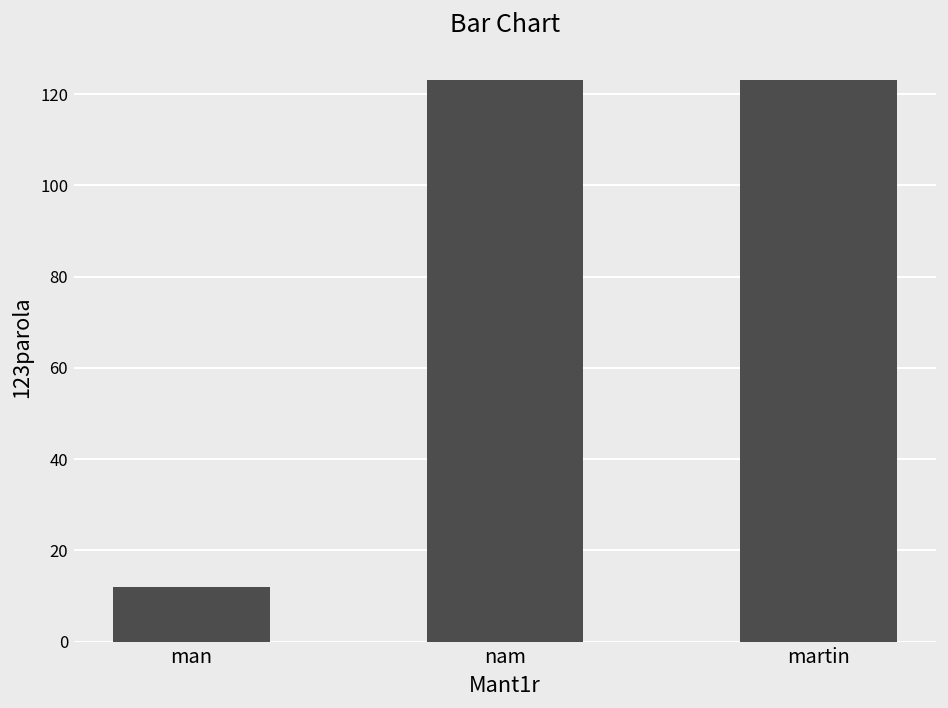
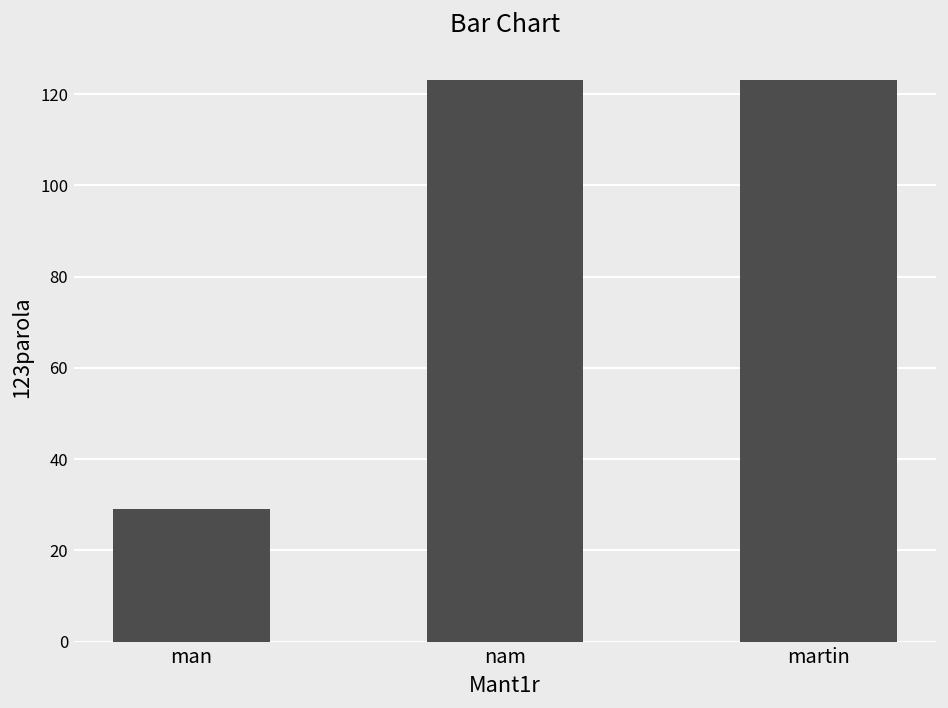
man: 12 -> 29
